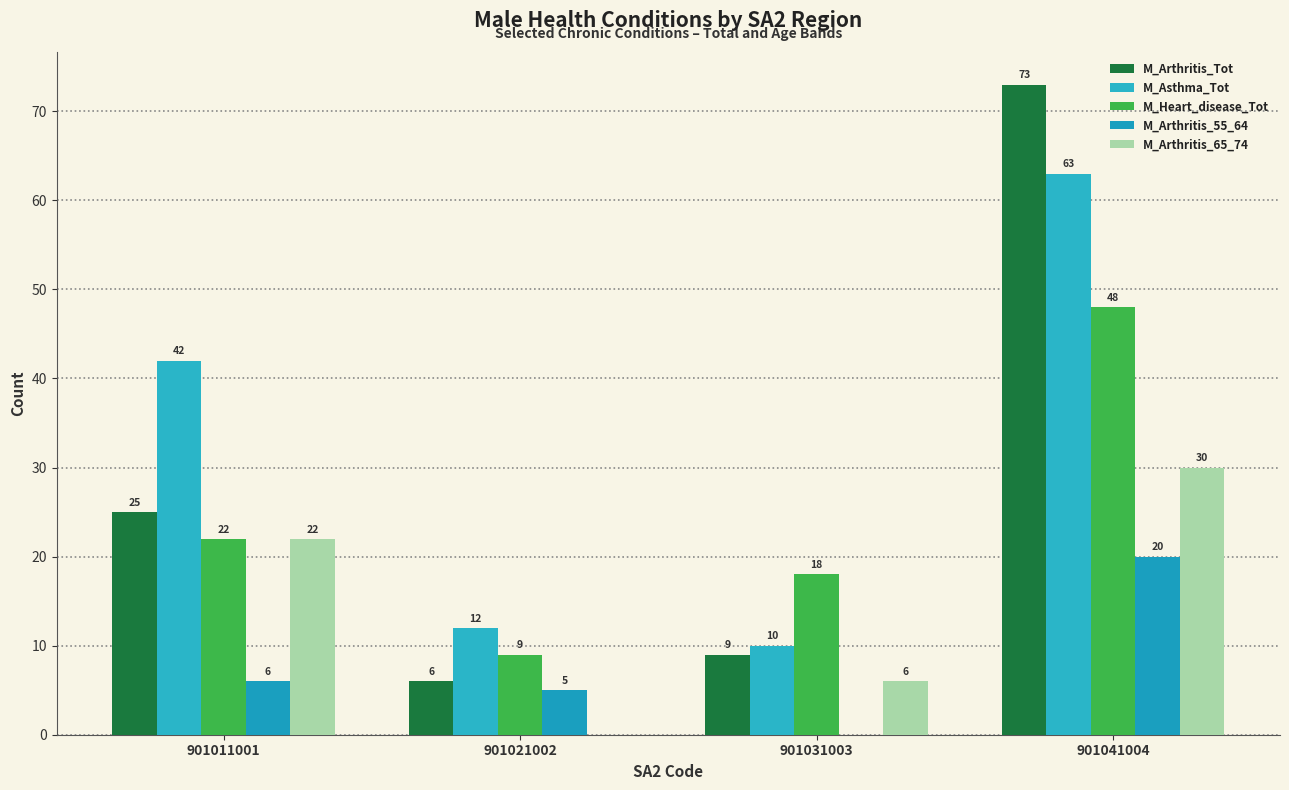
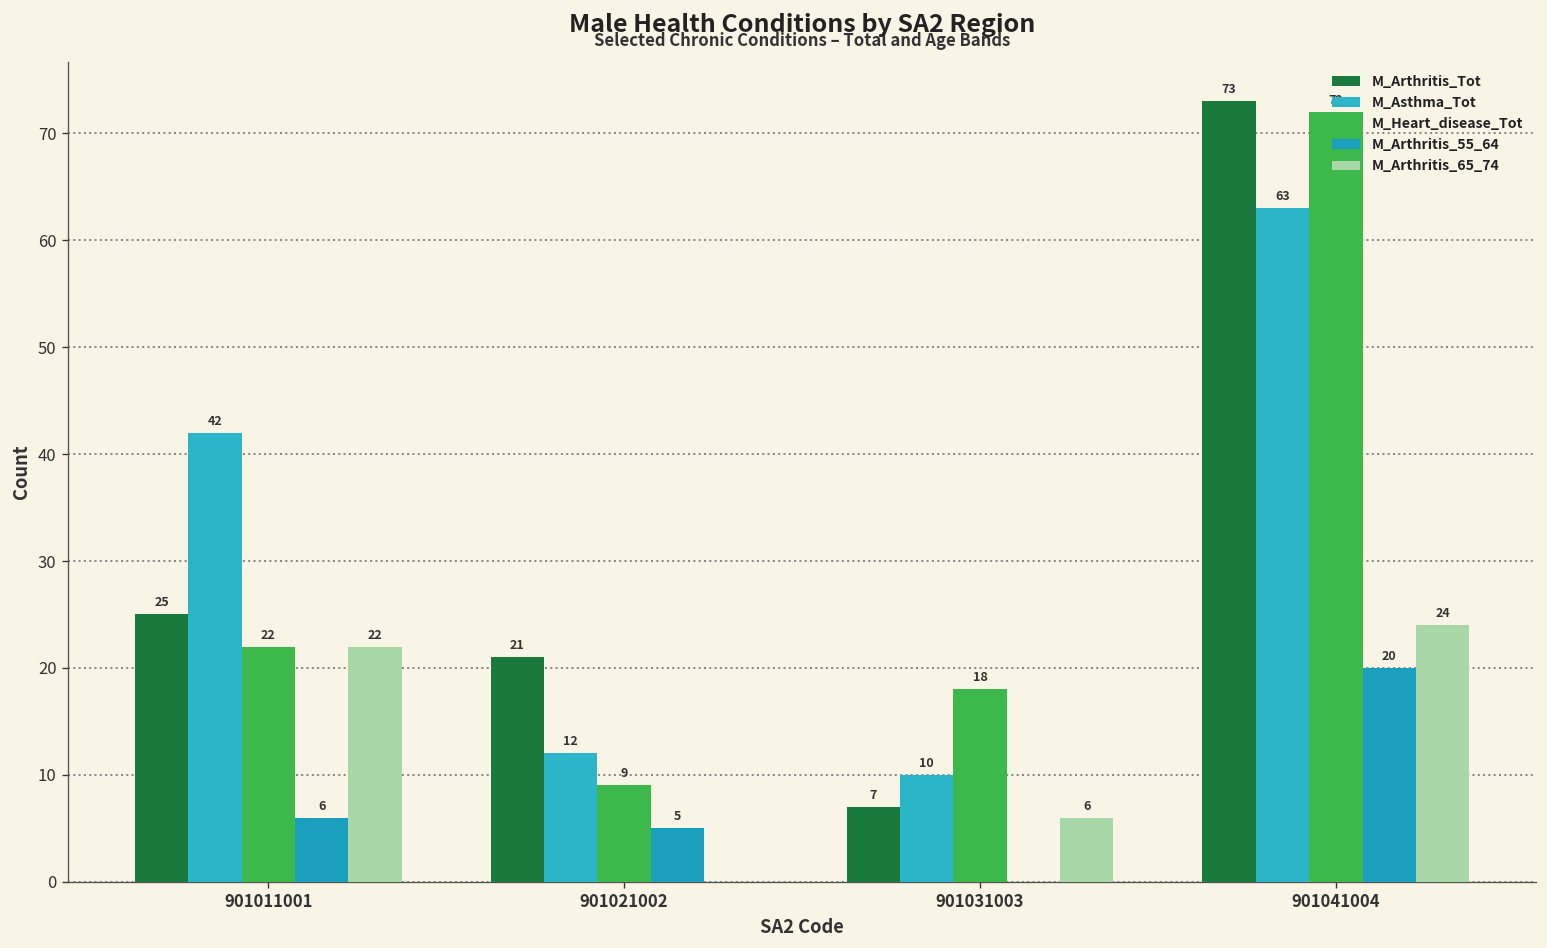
M_Arthritis_Tot, 901021002: 6 -> 21
M_Arthritis_Tot, 901031003: 9 -> 7
M_Heart_disease_Tot, 901041004: 48 -> 72
M_Arthritis_65_74, 901041004: 30 -> 24
